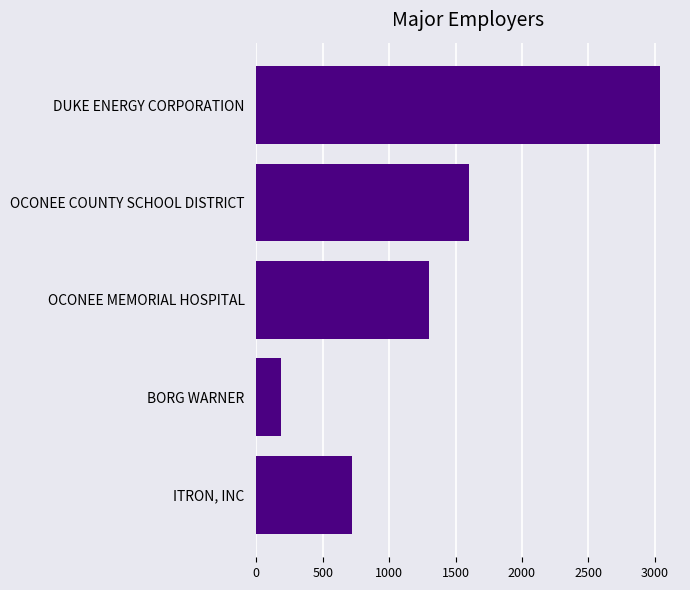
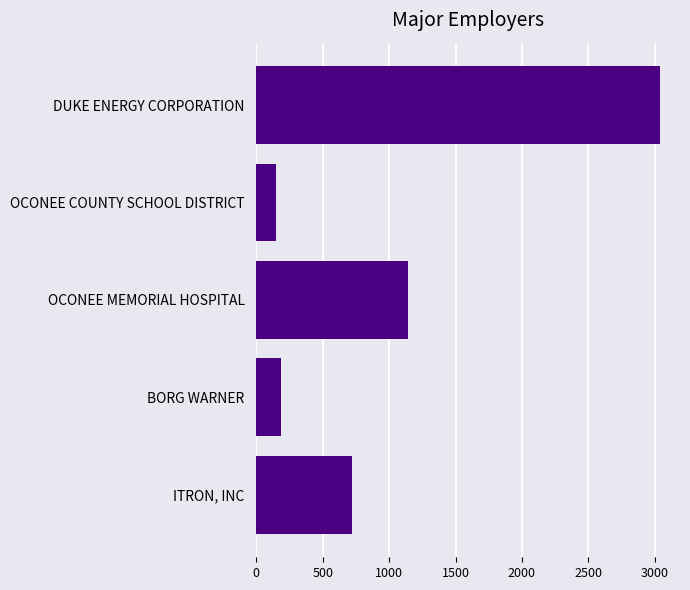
OCONEE COUNTY SCHOOL DISTRICT: 1610 -> 150
OCONEE MEMORIAL HOSPITAL: 1300 -> 1140
